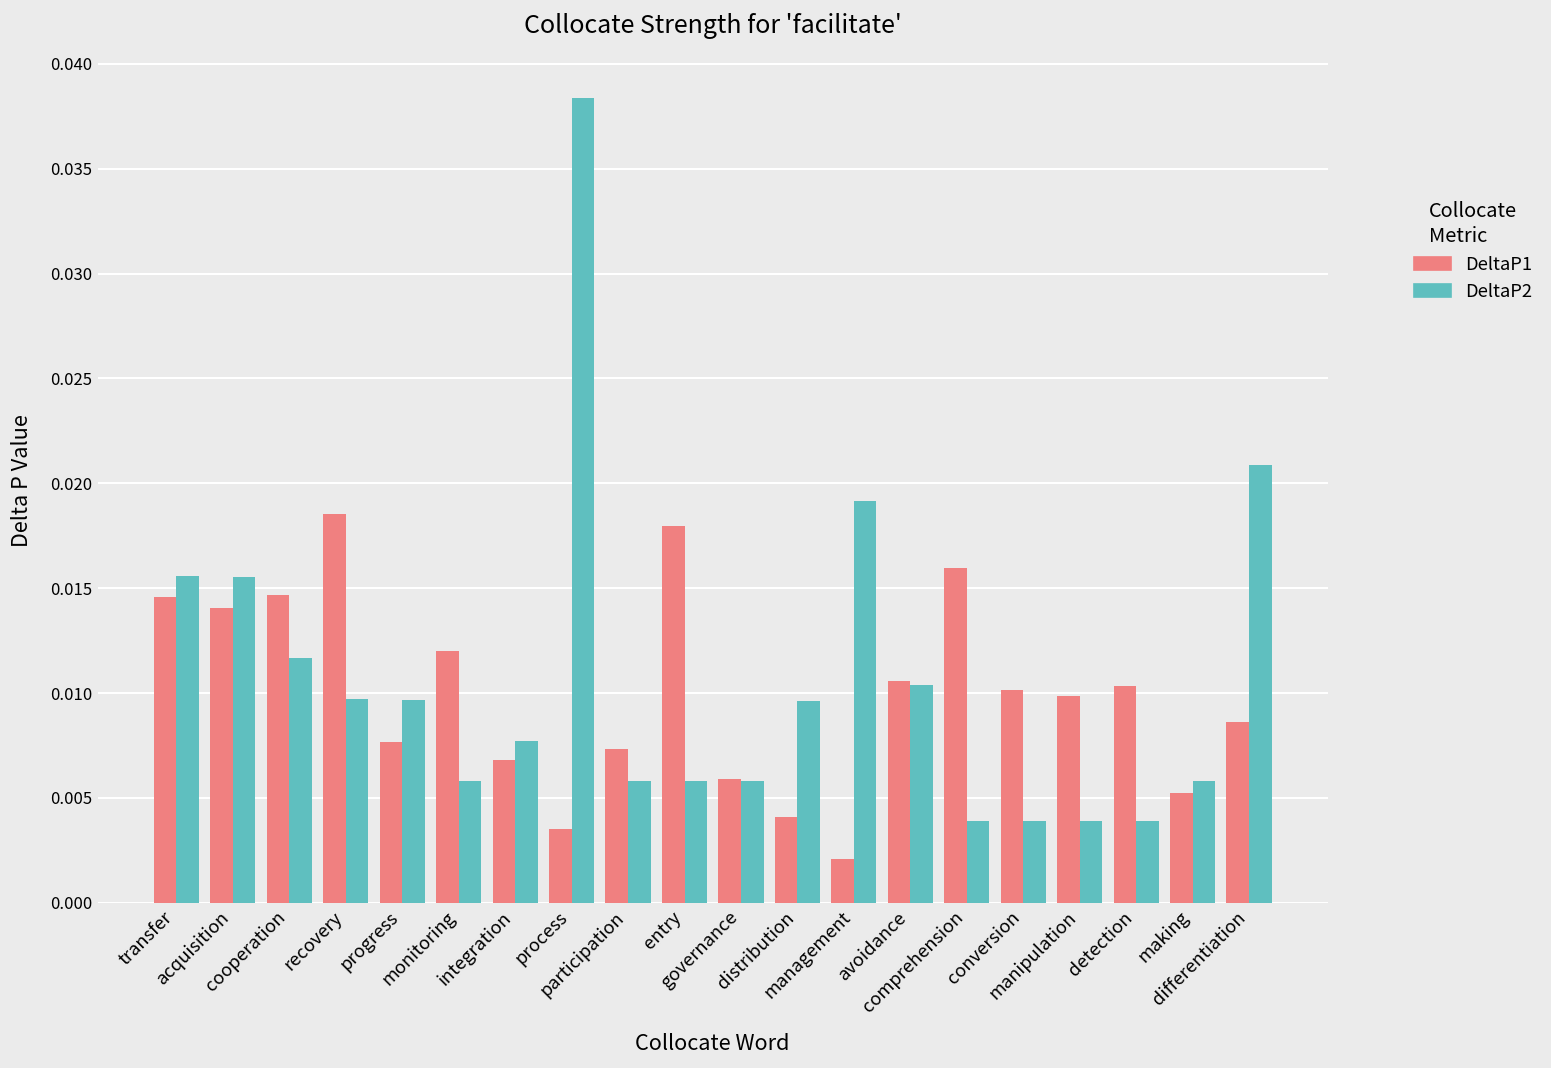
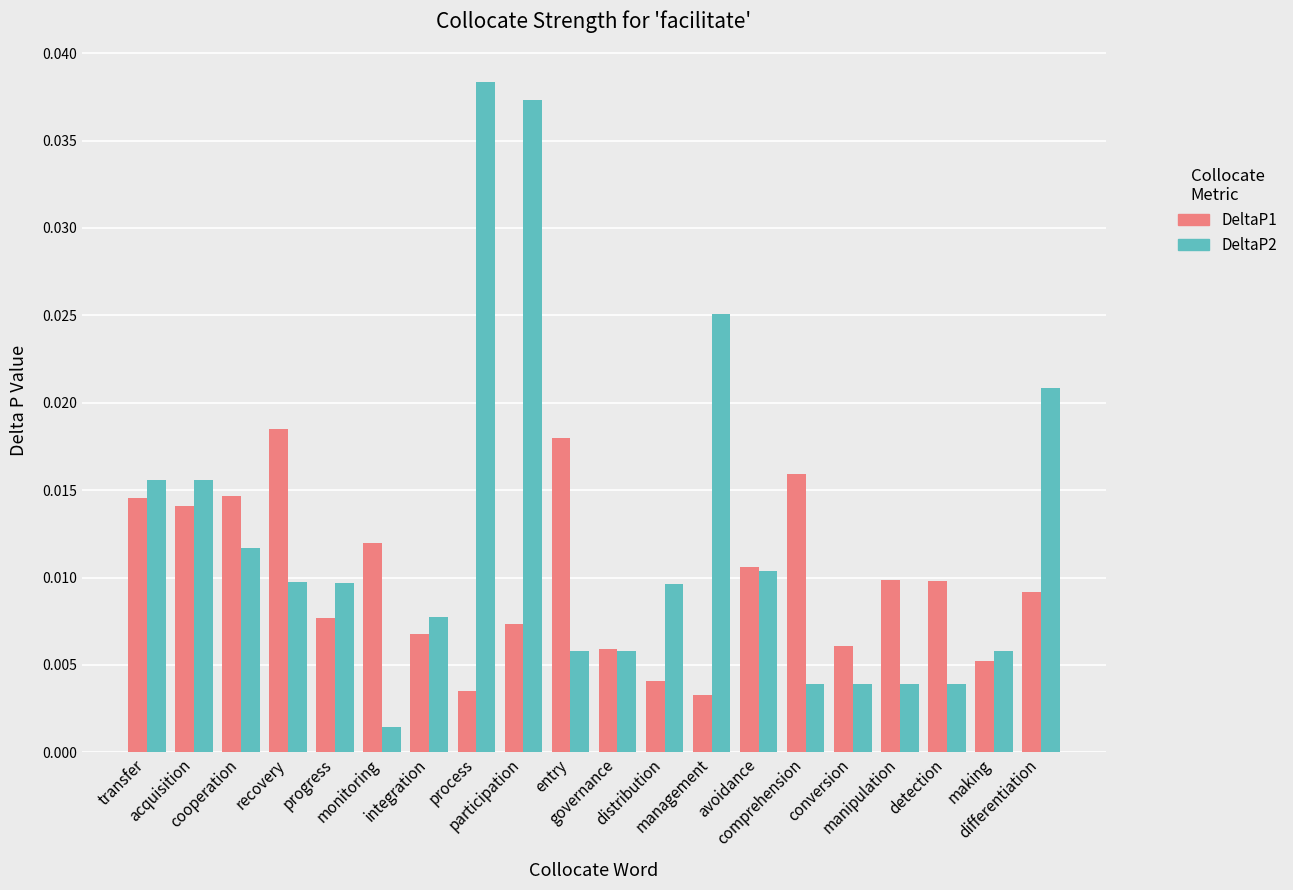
DeltaP2, monitoring: 0.0058 -> 0.0014
DeltaP2, participation: 0.0058 -> 0.0373
DeltaP1, management: 0.0021 -> 0.0033
DeltaP2, management: 0.0192 -> 0.0251
DeltaP1, conversion: 0.0101 -> 0.0061
DeltaP1, detection: 0.0103 -> 0.0098
DeltaP1, differentiation: 0.0086 -> 0.0092
